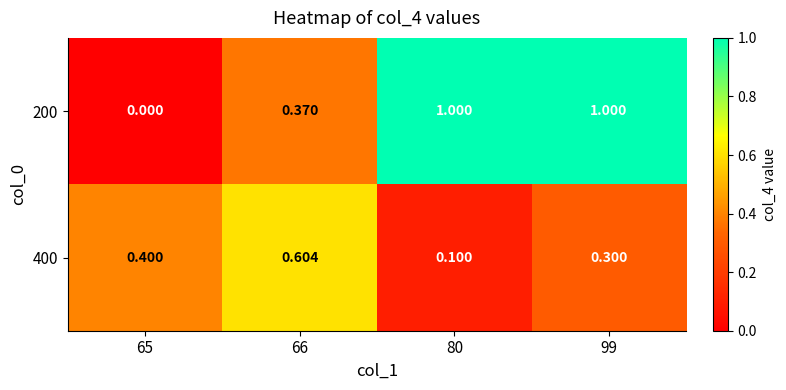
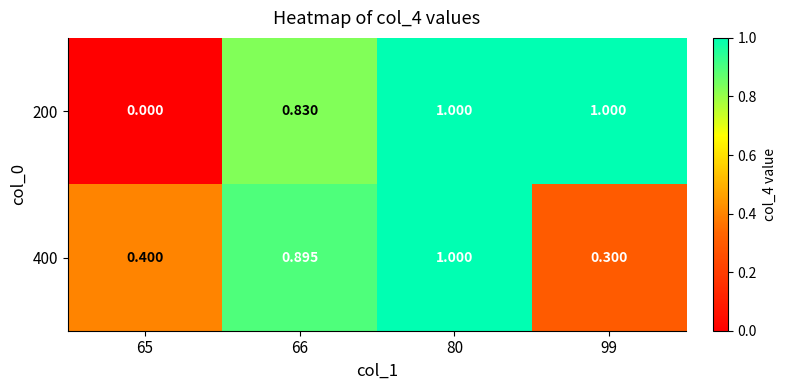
200, 66: 0.370 -> 0.830
400, 66: 0.604 -> 0.895
400, 80: 0.100 -> 1.000
